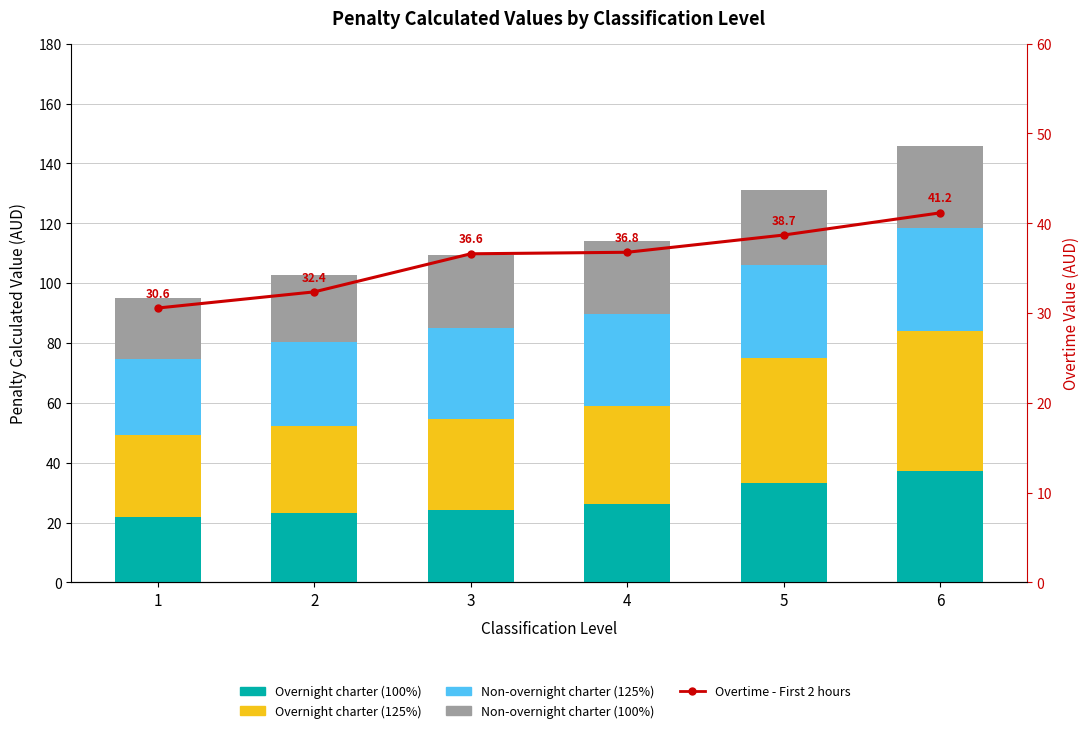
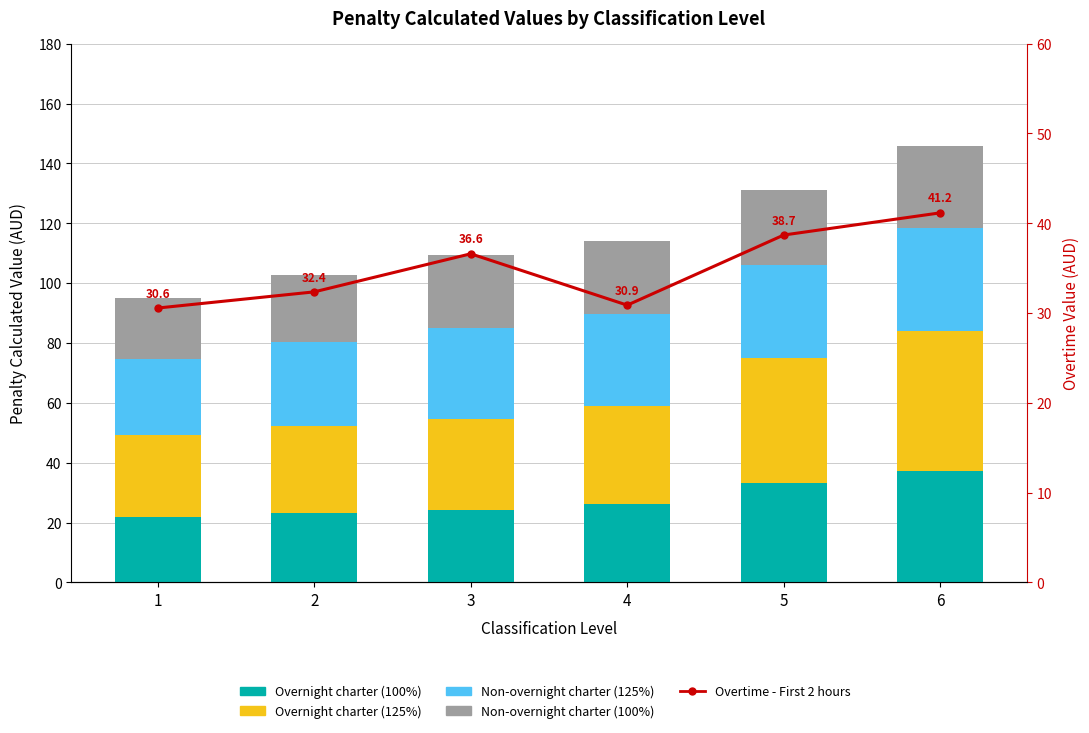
Overtime - First 2 hours, 4: 36.8 -> 30.9
